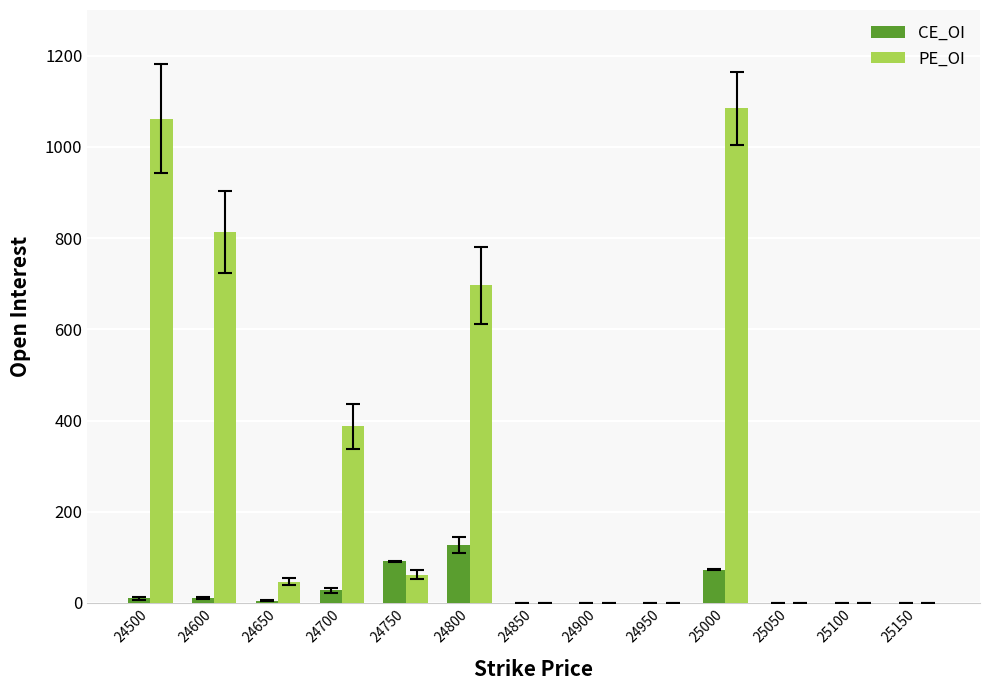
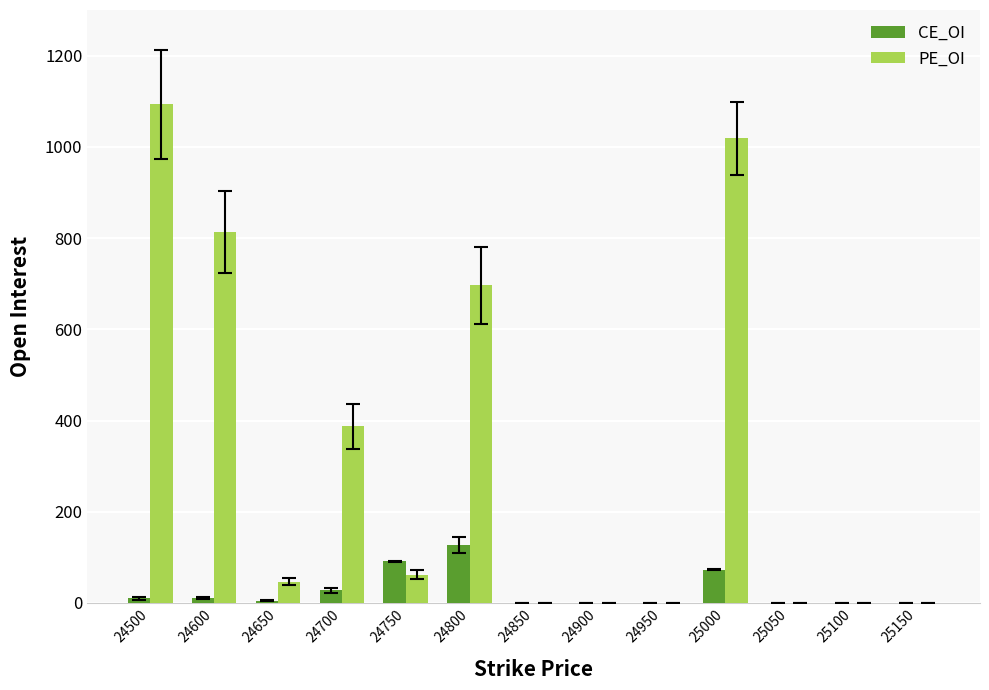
PE_OI, 24500: 1060 -> 1090
PE_OI, 25000: 1090 -> 1020
